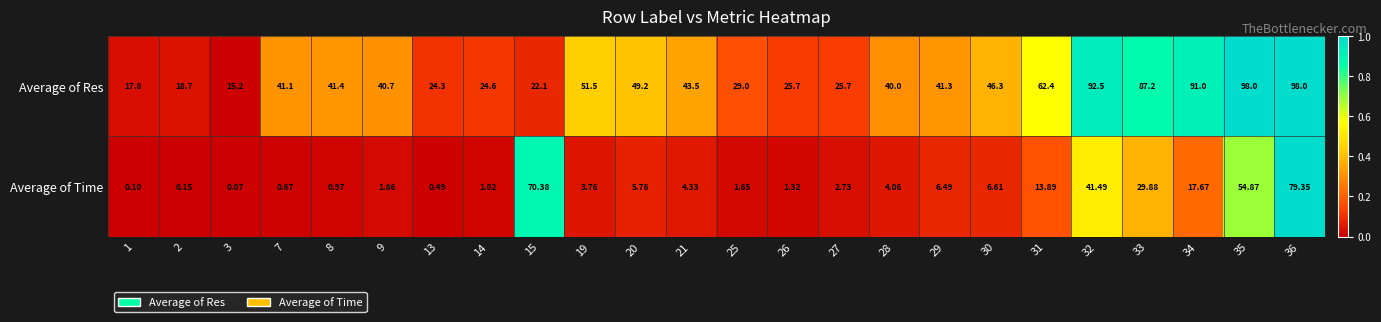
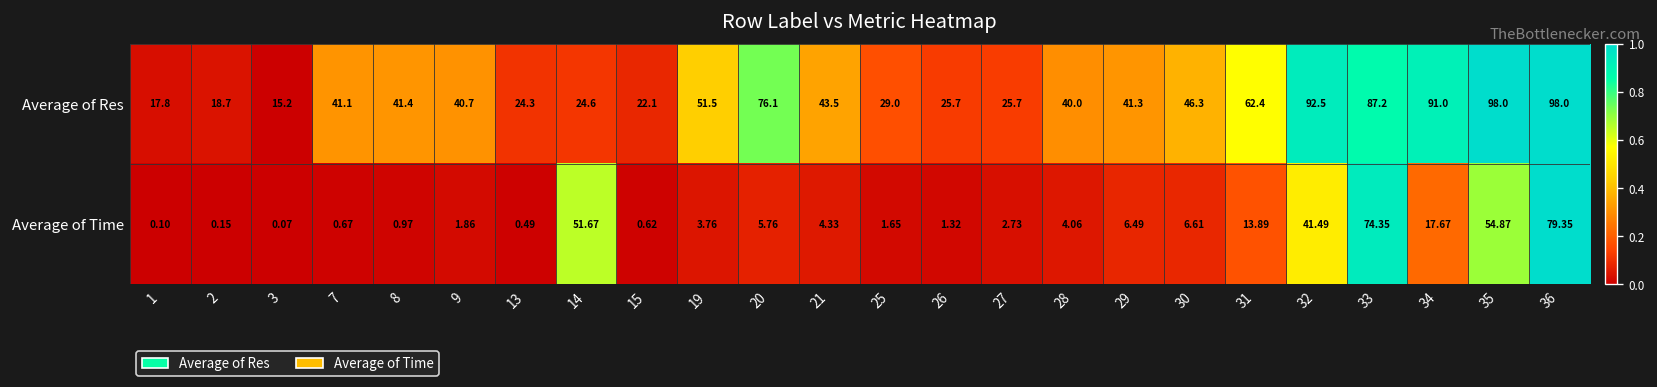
Average of Res, 20: 49.2 -> 76.1
Average of Time, 14: 1.02 -> 51.67
Average of Time, 15: 70.38 -> 0.62
Average of Time, 33: 29.88 -> 74.35
